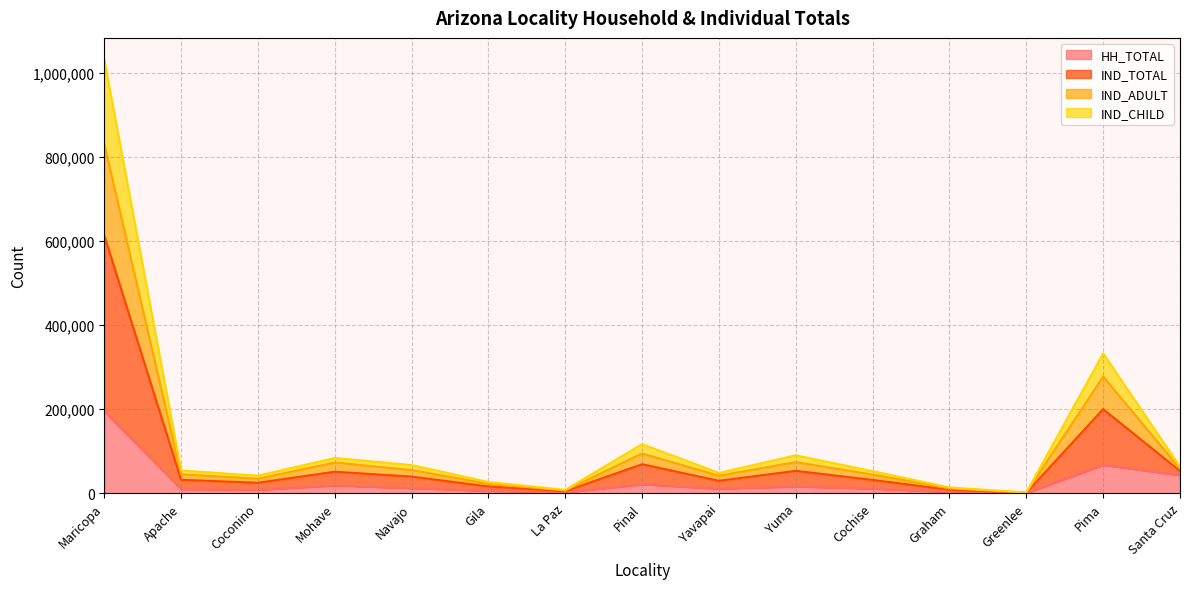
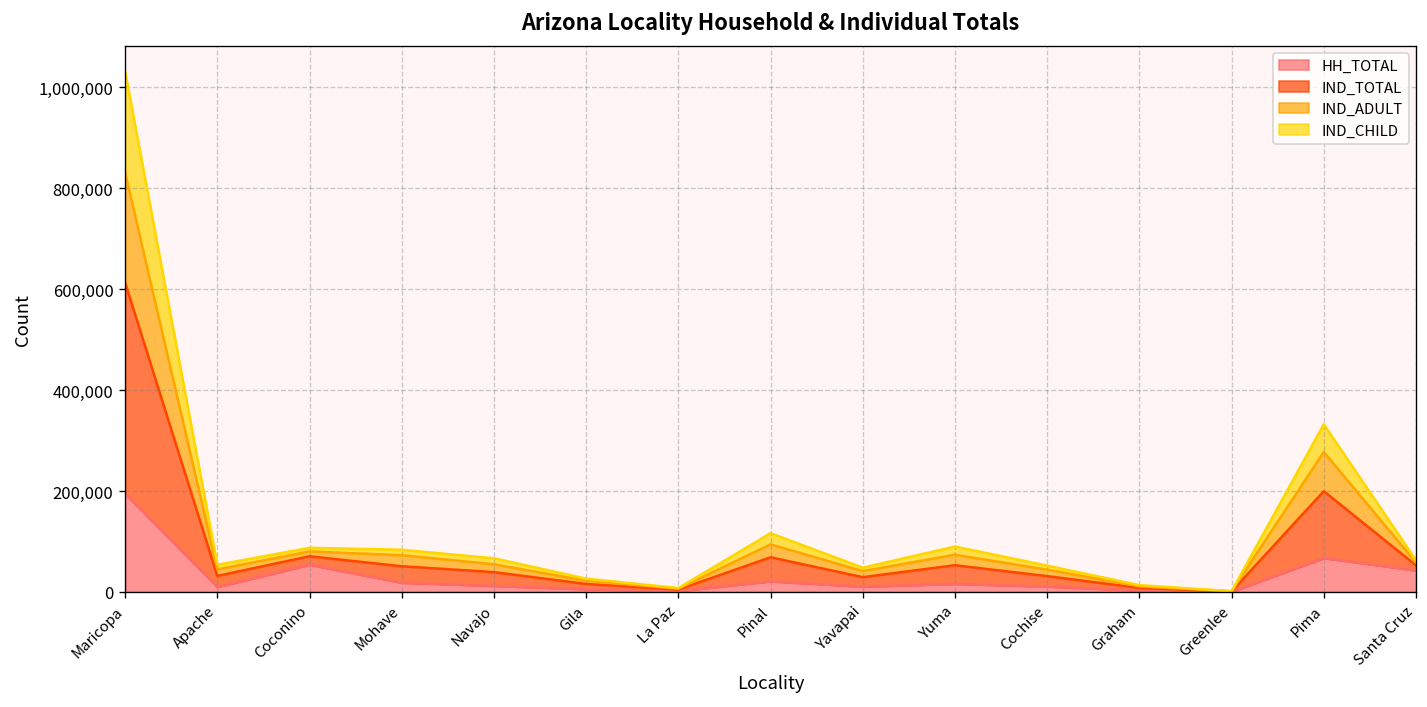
HH_TOTAL, Coconino: 10,000 -> 50,000
